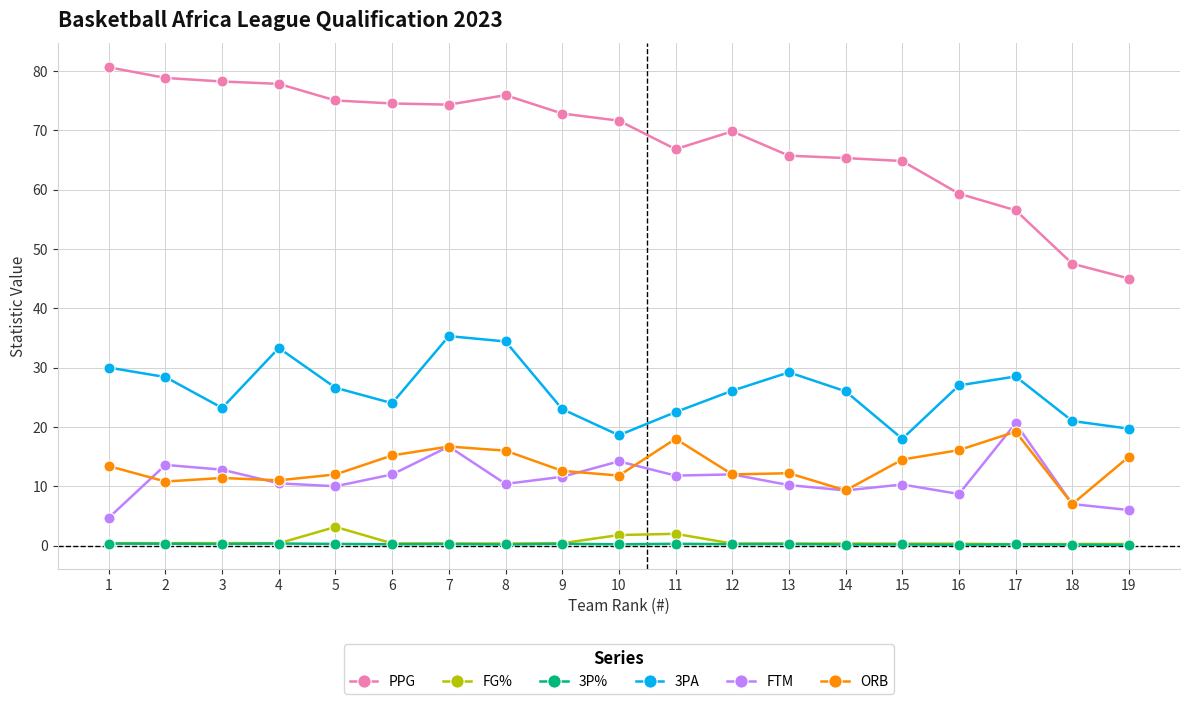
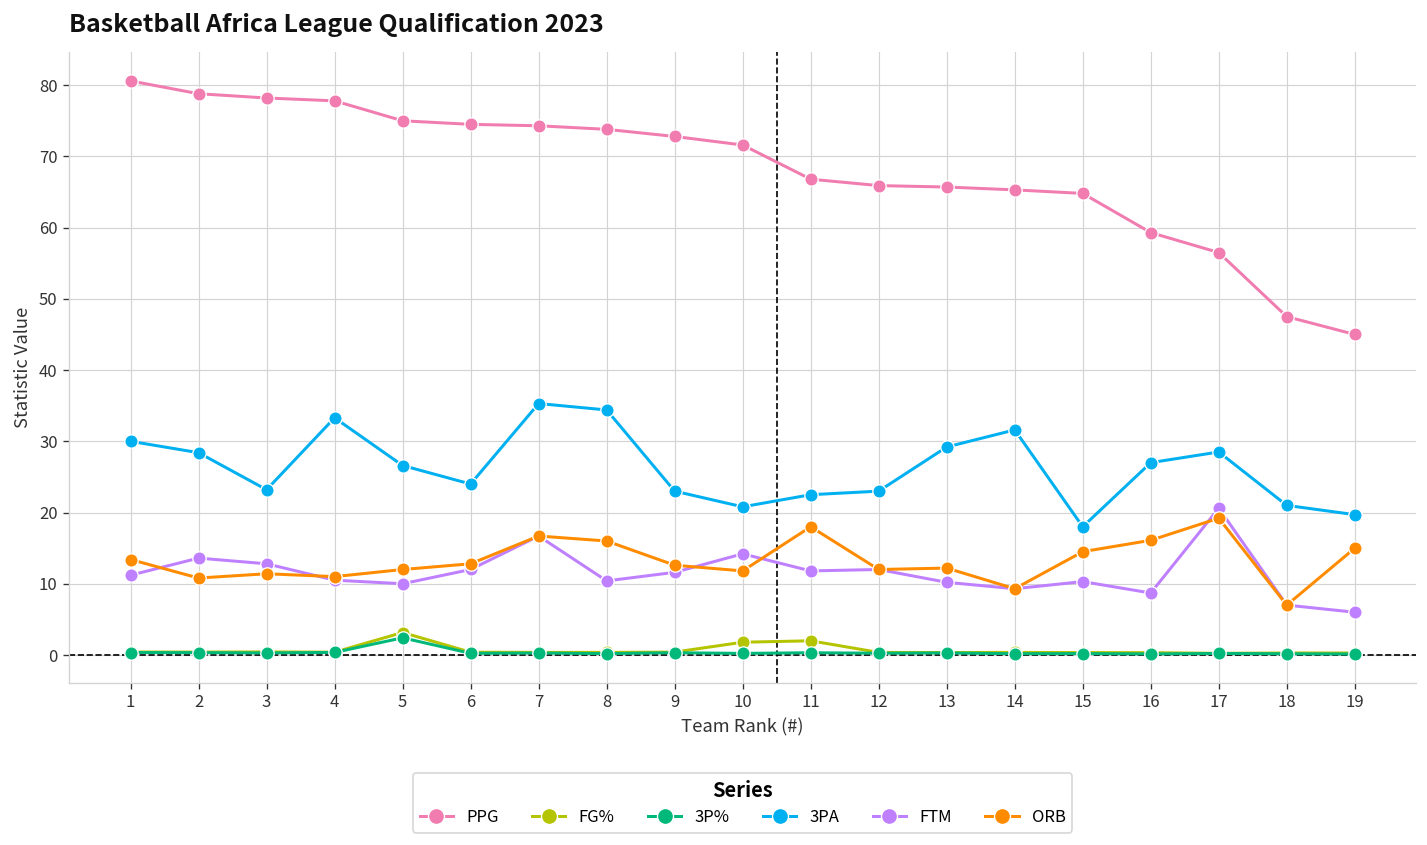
FTM, 1: 5 -> 11
3P%, 5: 0 -> 2
ORB, 6: 15 -> 13
PPG, 8: 76 -> 74
3PA, 10: 19 -> 21
PPG, 12: 70 -> 66
3PA, 12: 26 -> 23
3PA, 14: 26 -> 32
